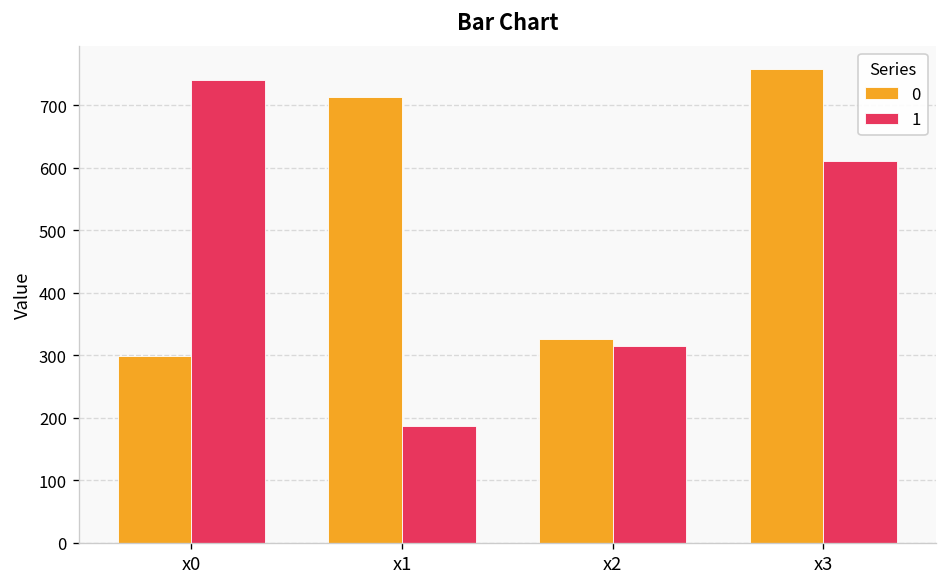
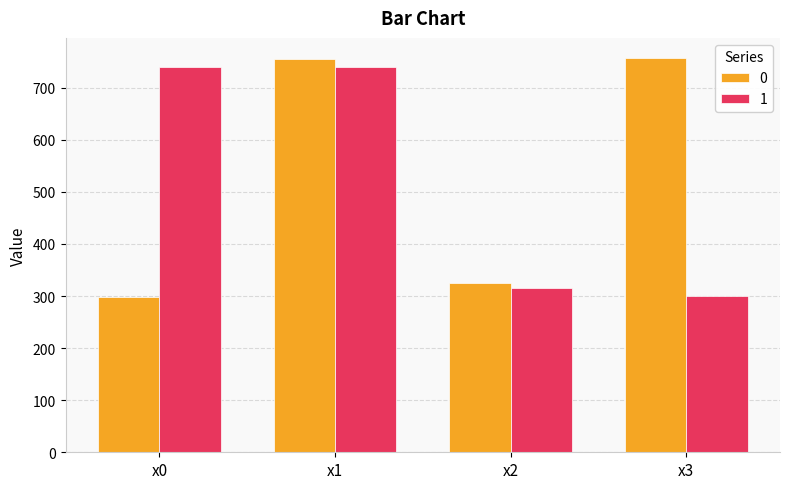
0, x1: 710 -> 750
1, x1: 190 -> 740
1, x3: 610 -> 300
